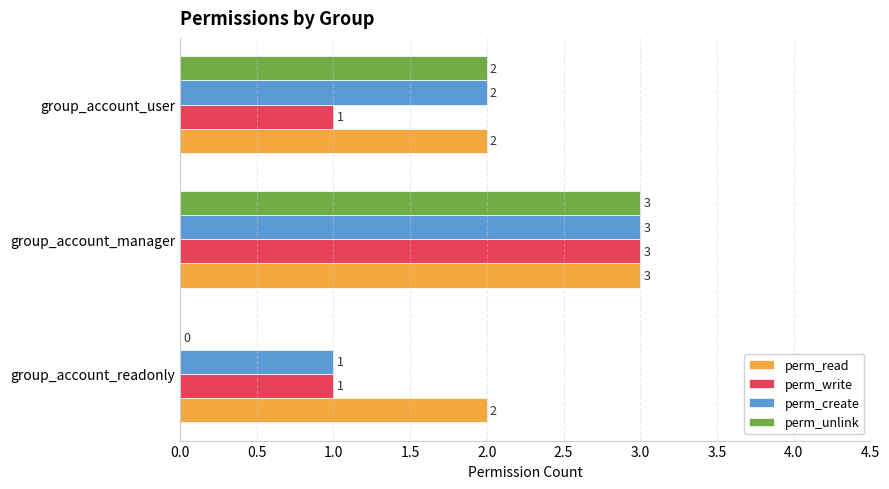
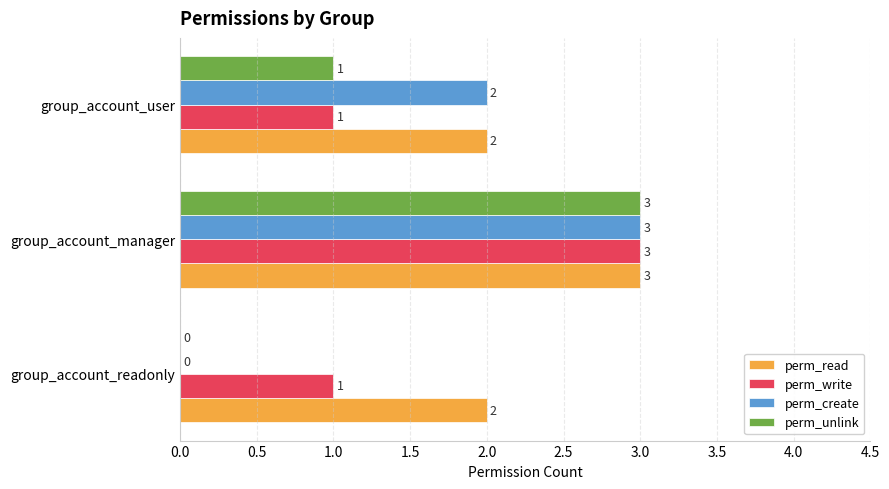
perm_unlink, group_account_user: 2 -> 1
perm_create, group_account_readonly: 1 -> 0
